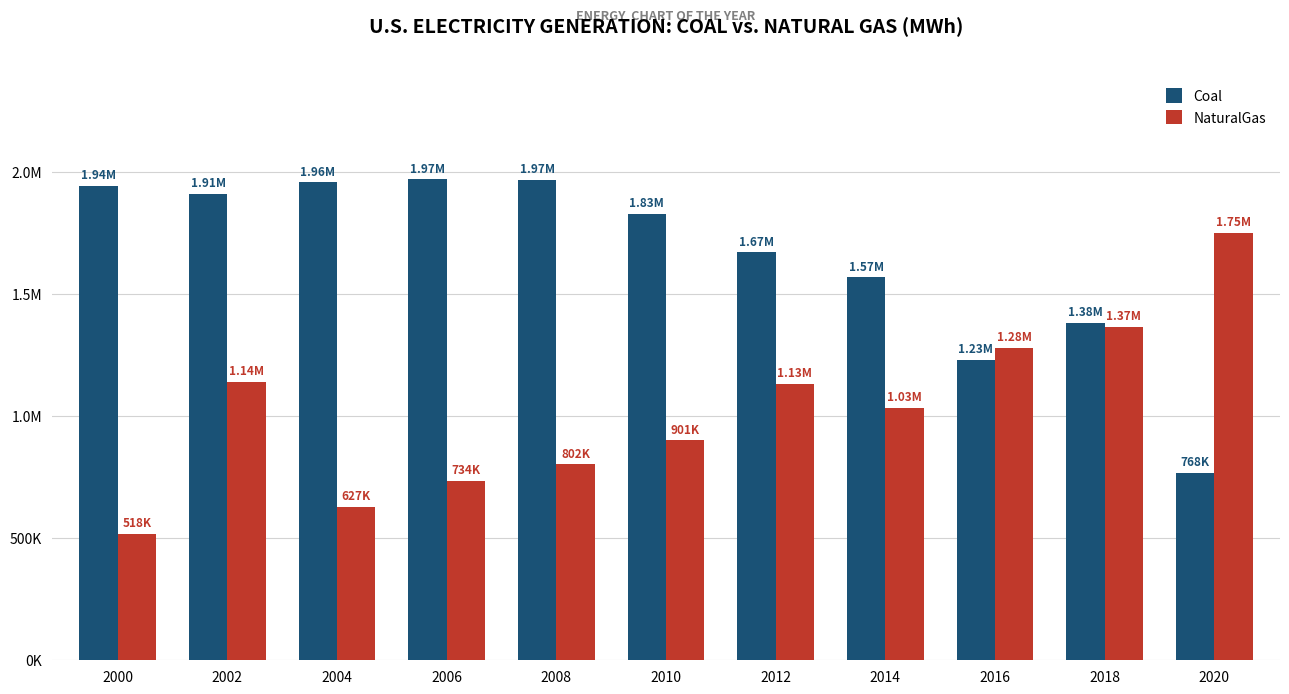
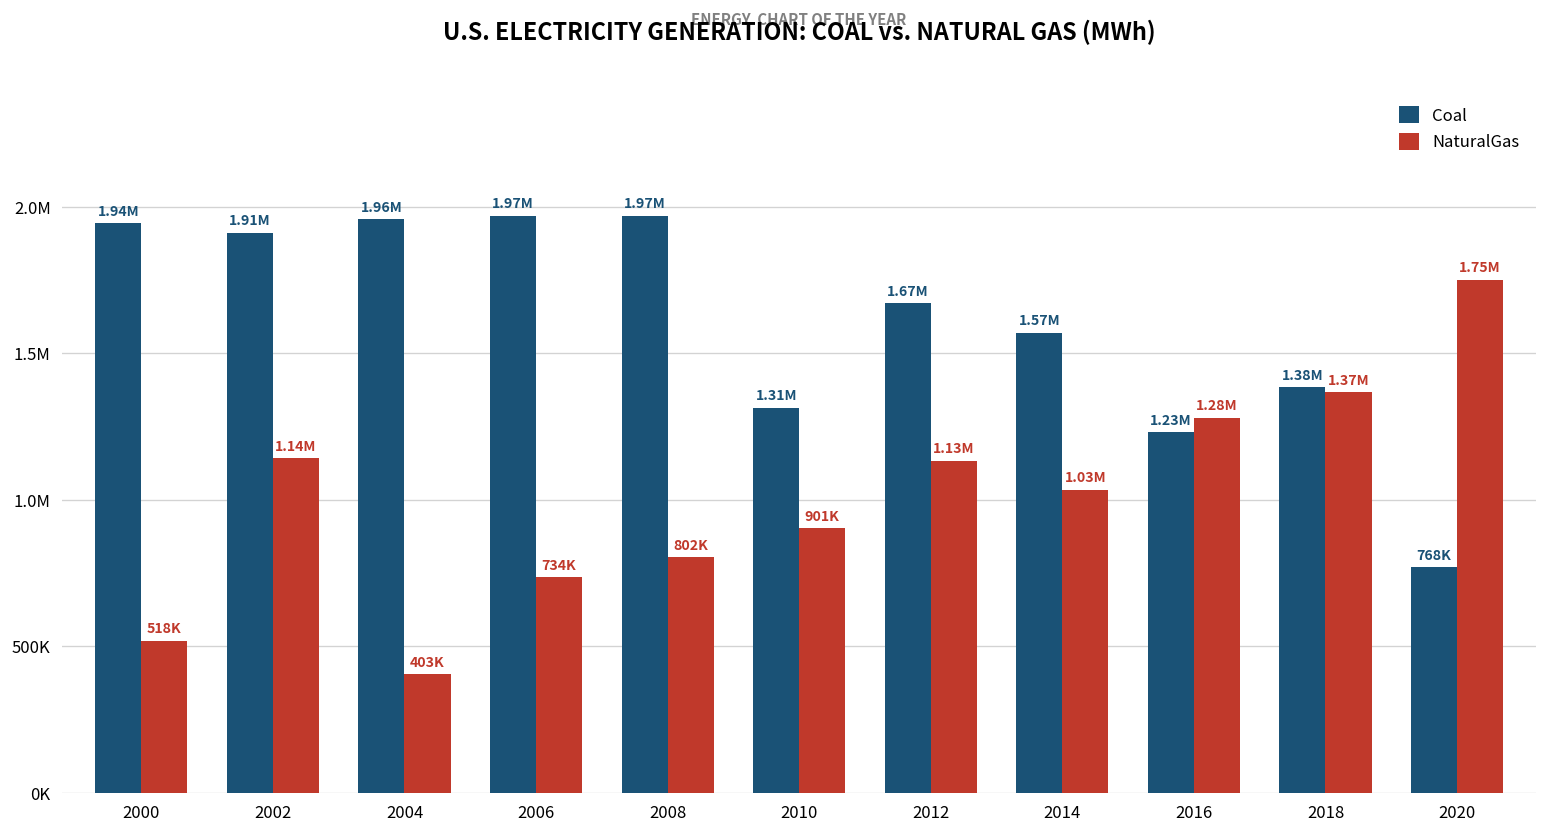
NaturalGas, 2004: 627K -> 403K
Coal, 2010: 1.83M -> 1.31M
